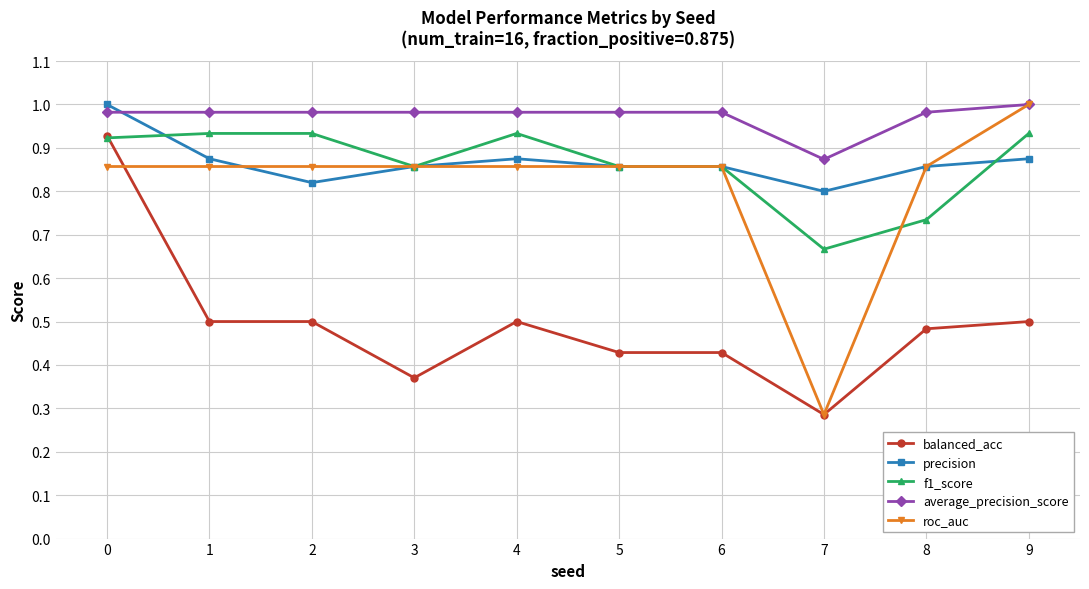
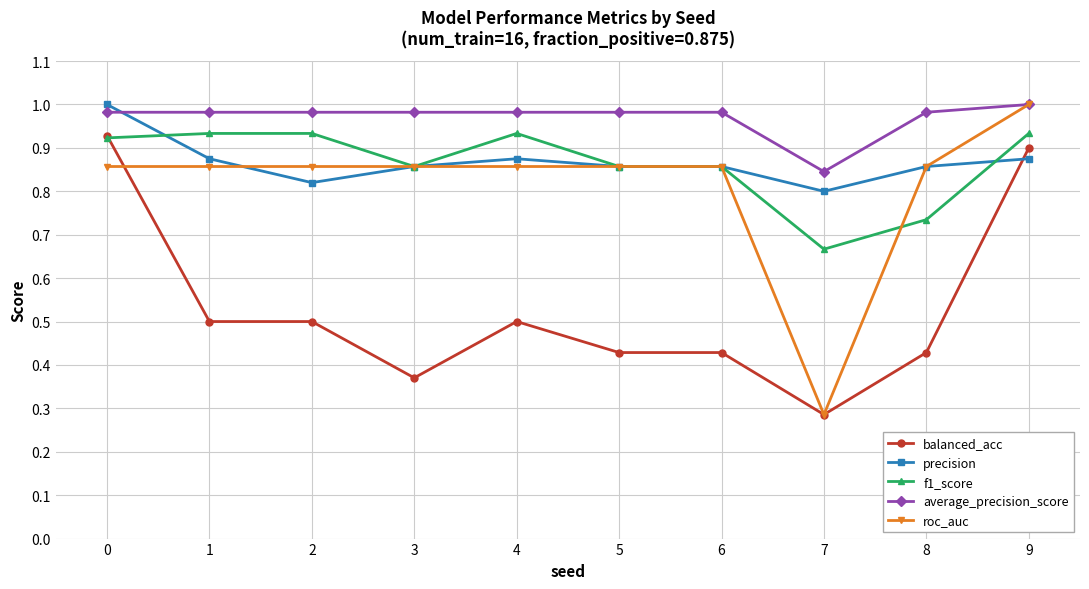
average_precision_score, 7: 0.87 -> 0.85
balanced_acc, 8: 0.48 -> 0.43
balanced_acc, 9: 0.5 -> 0.9
